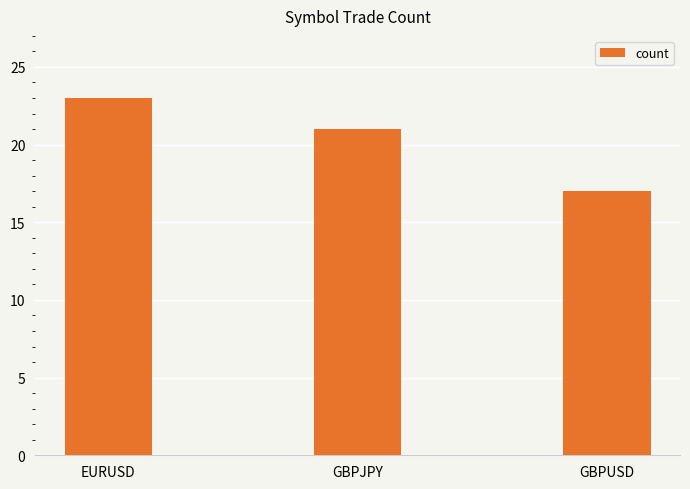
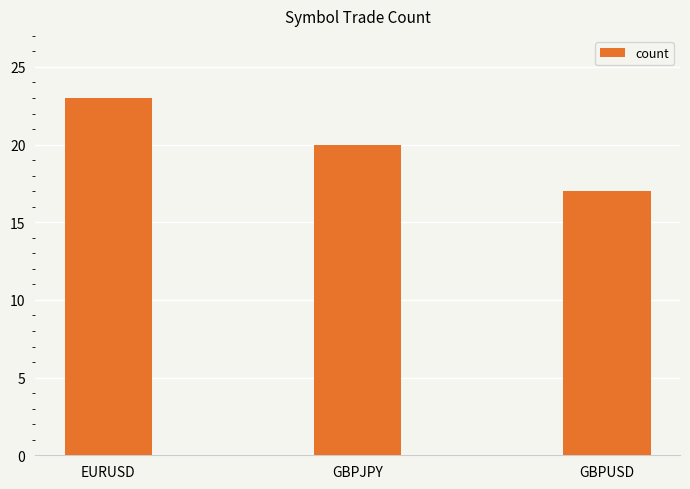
GBPJPY: 21 -> 20
